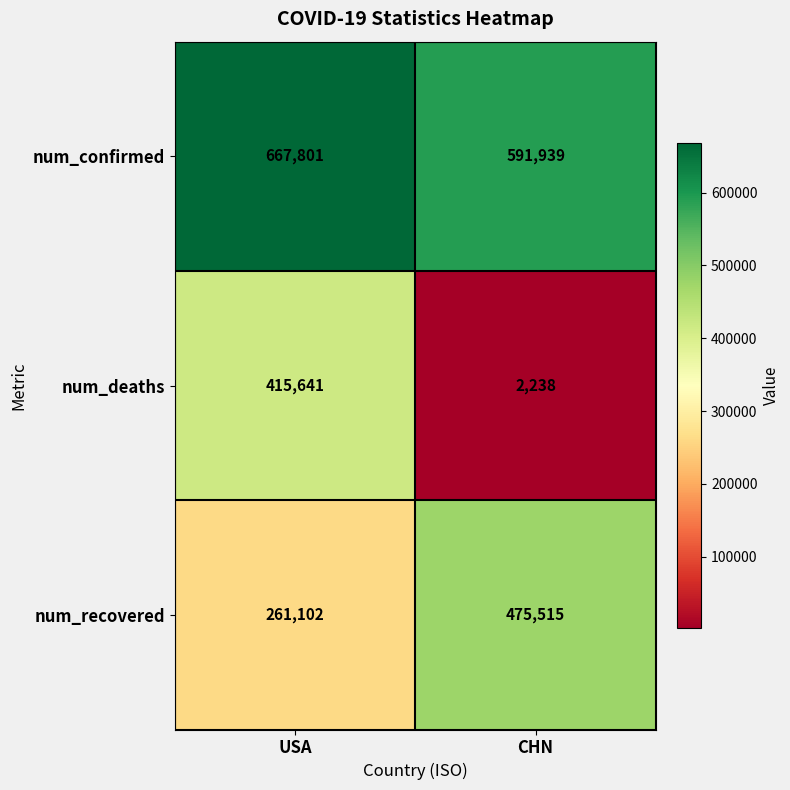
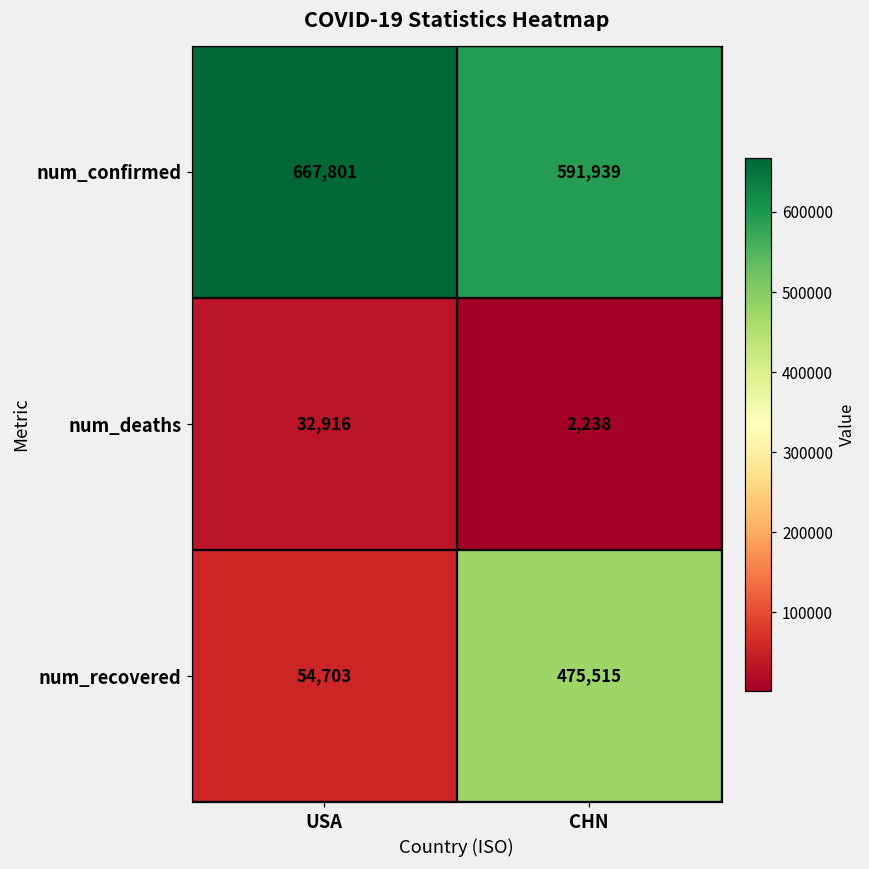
num_deaths, USA: 415,641 -> 32,916
num_recovered, USA: 261,102 -> 54,703
